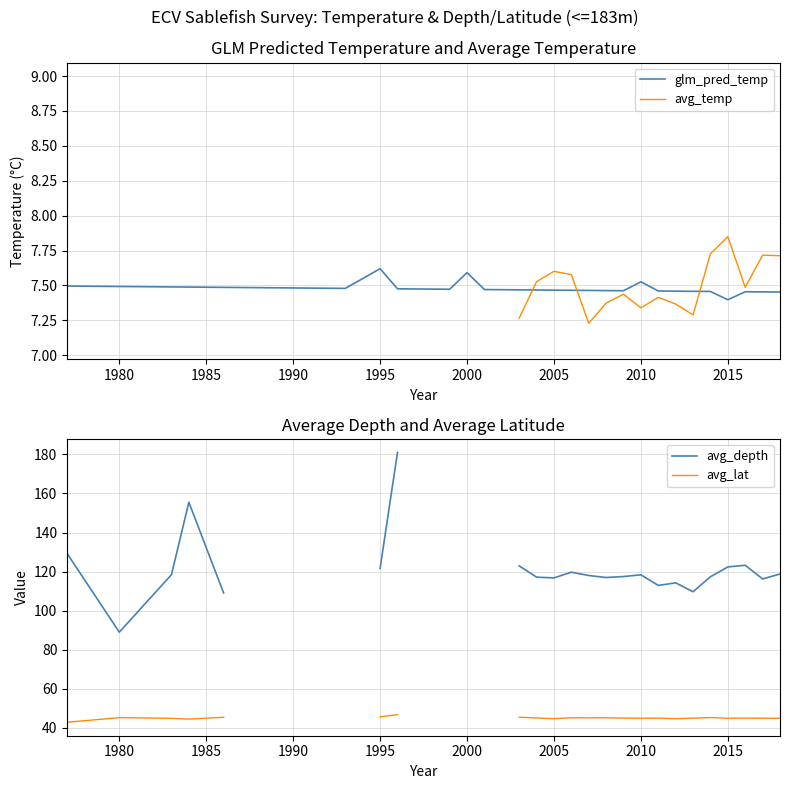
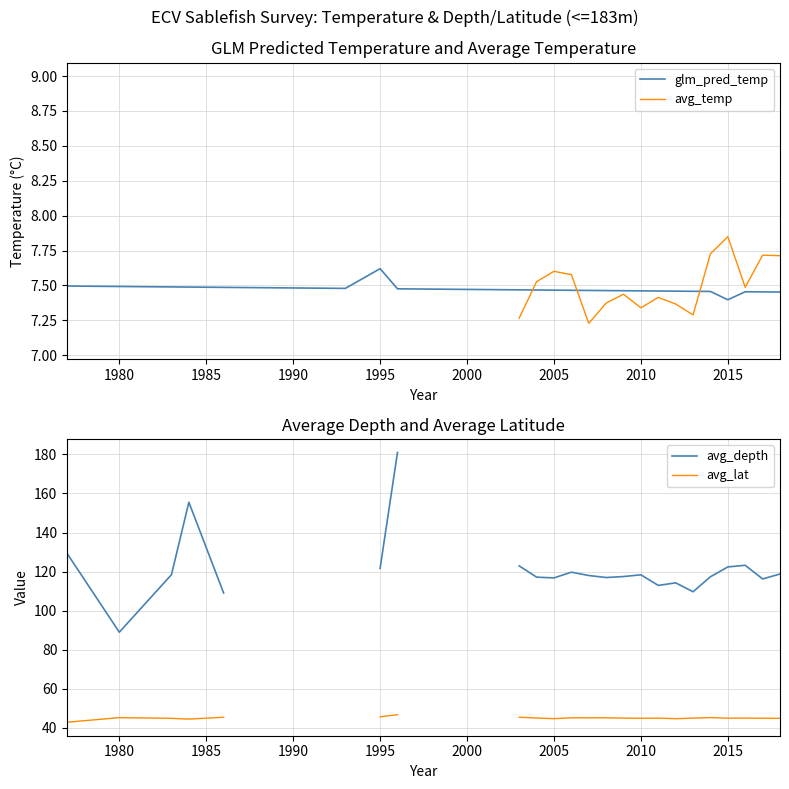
GLM Predicted Temperature and Average Temperature, glm_pred_temp, 2000: 7.59 -> 7.47
GLM Predicted Temperature and Average Temperature, glm_pred_temp, 2010: 7.53 -> 7.46
